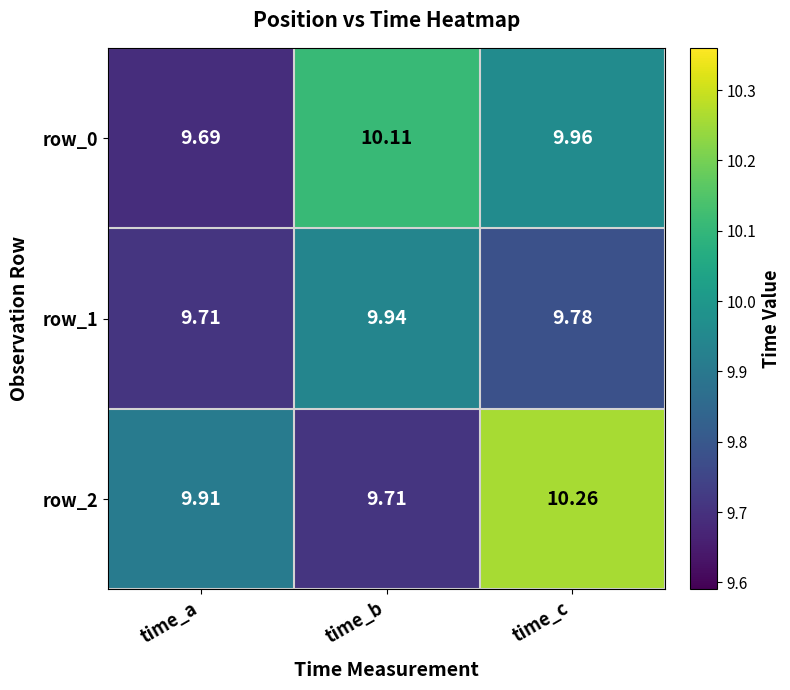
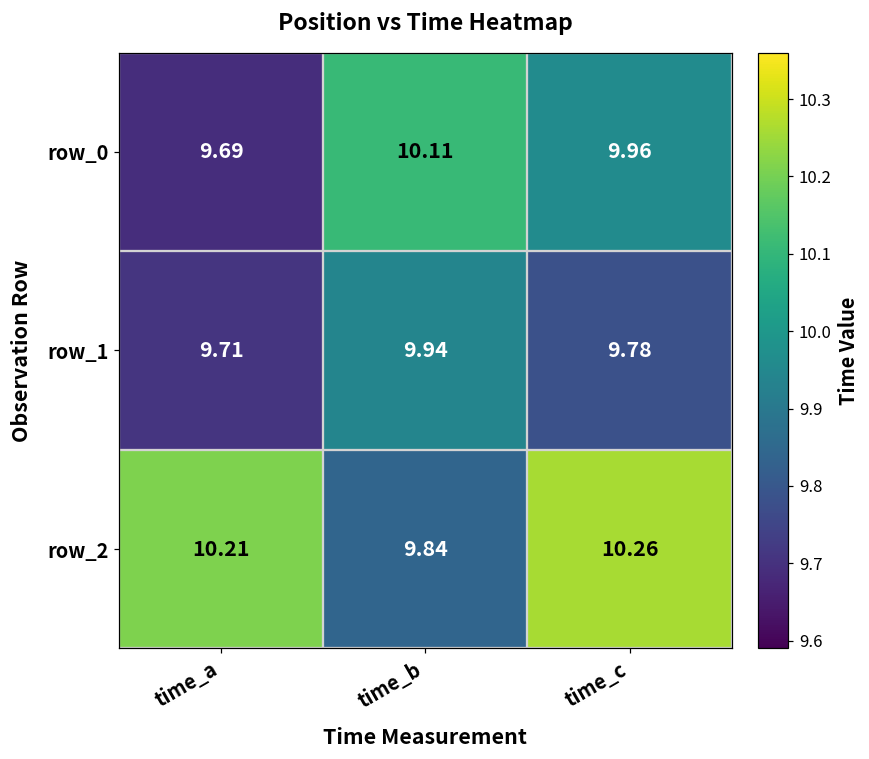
row_2, time_a: 9.91 -> 10.21
row_2, time_b: 9.71 -> 9.84
